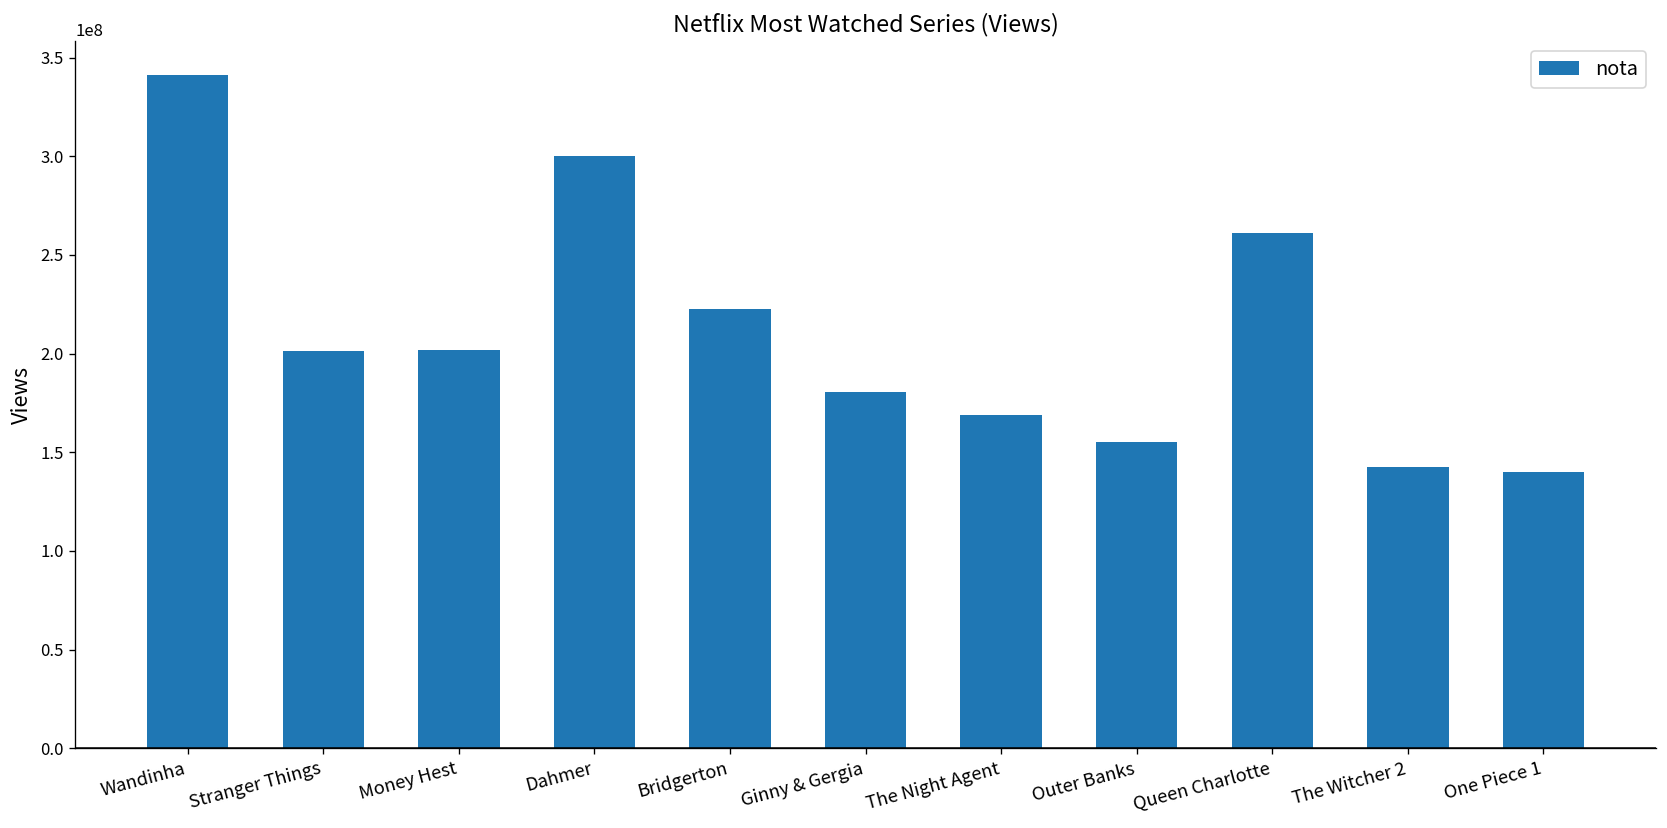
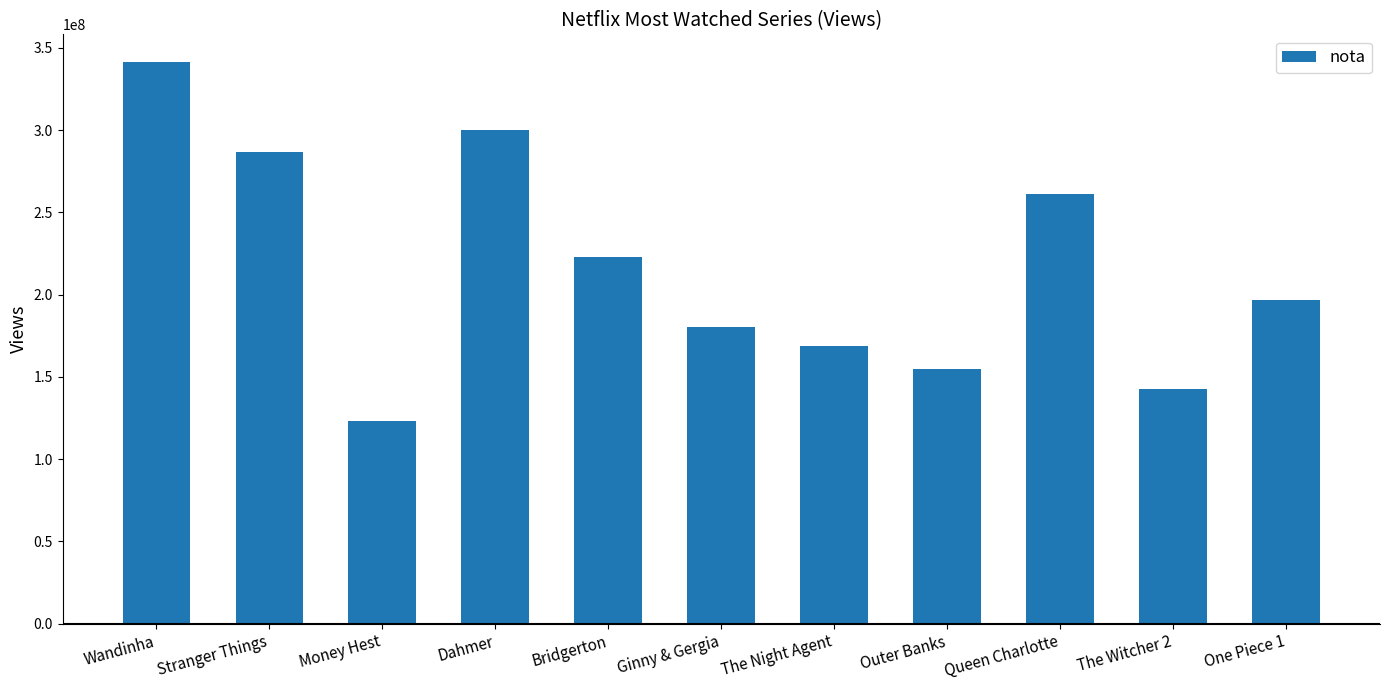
Stranger Things: 201000000 -> 287000000
Money Hest: 202000000 -> 123000000
One Piece 1: 140000000 -> 197000000
